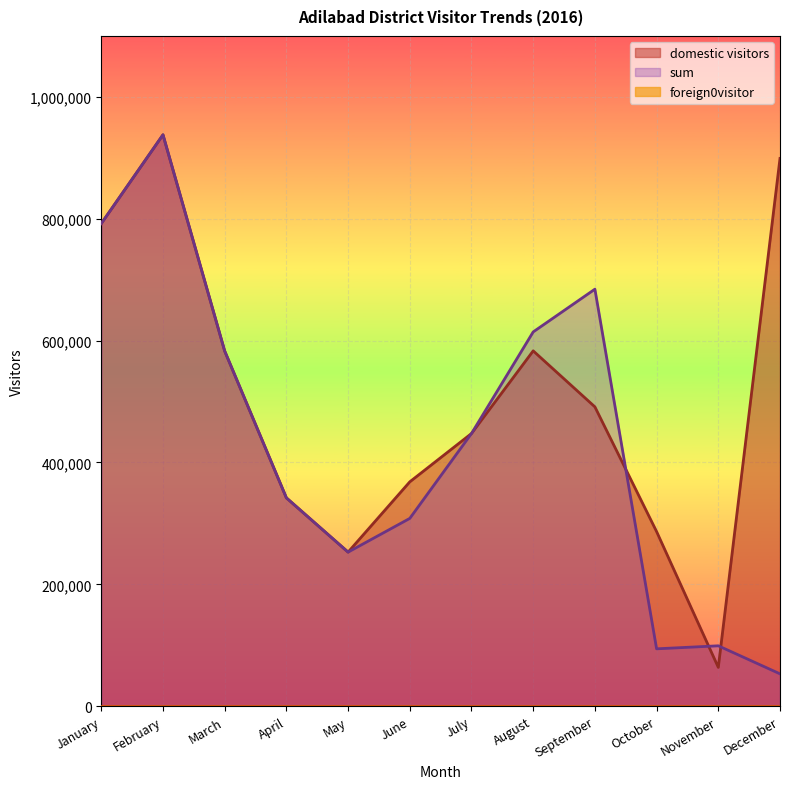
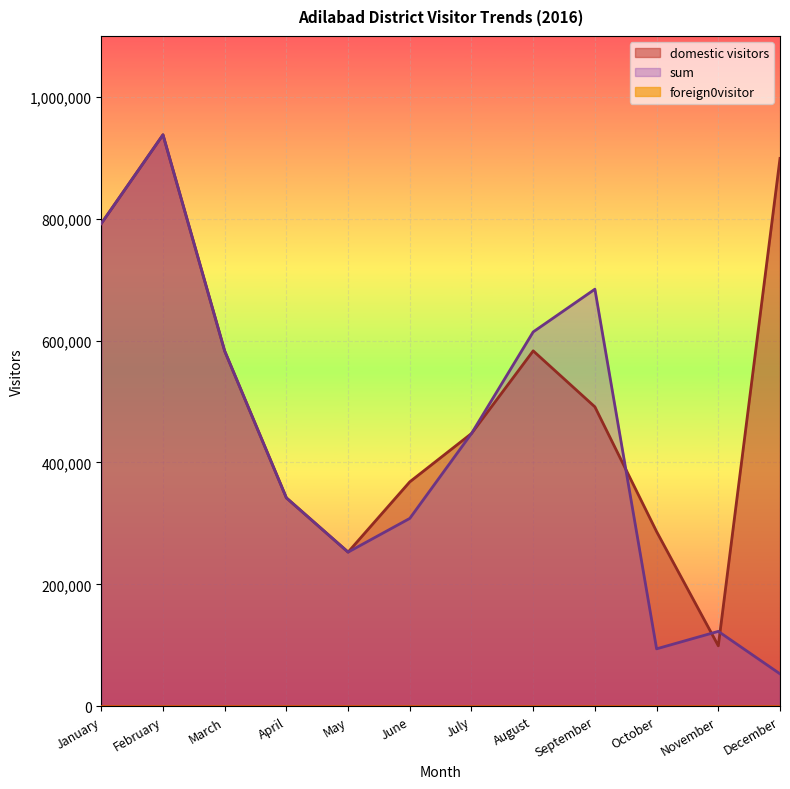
domestic visitors, November: 60,000 -> 100,000
sum, November: 100,000 -> 120,000
